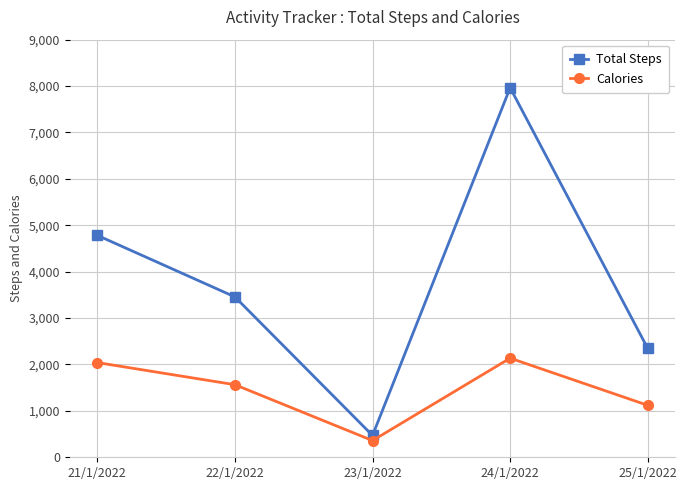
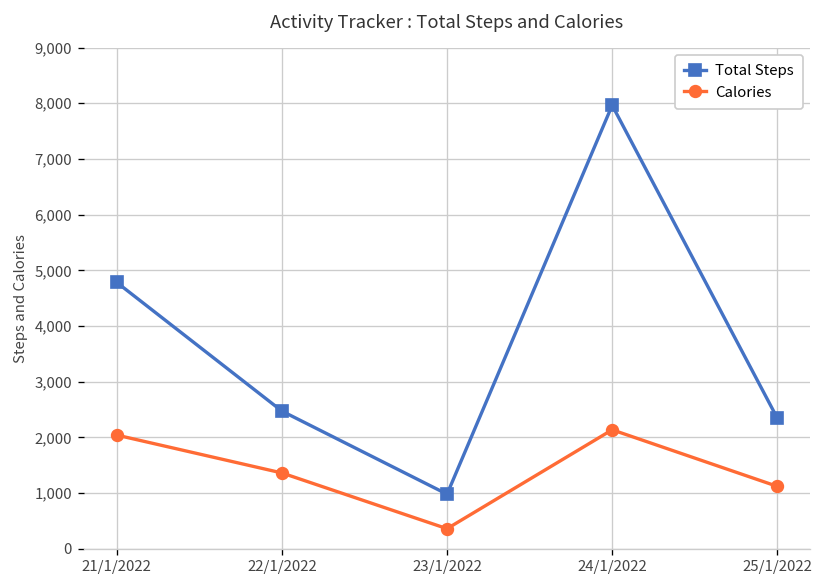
Total Steps, 22/1/2022: 3,500 -> 2,500
Calories, 22/1/2022: 1,600 -> 1,400
Total Steps, 23/1/2022: 500 -> 1,000
